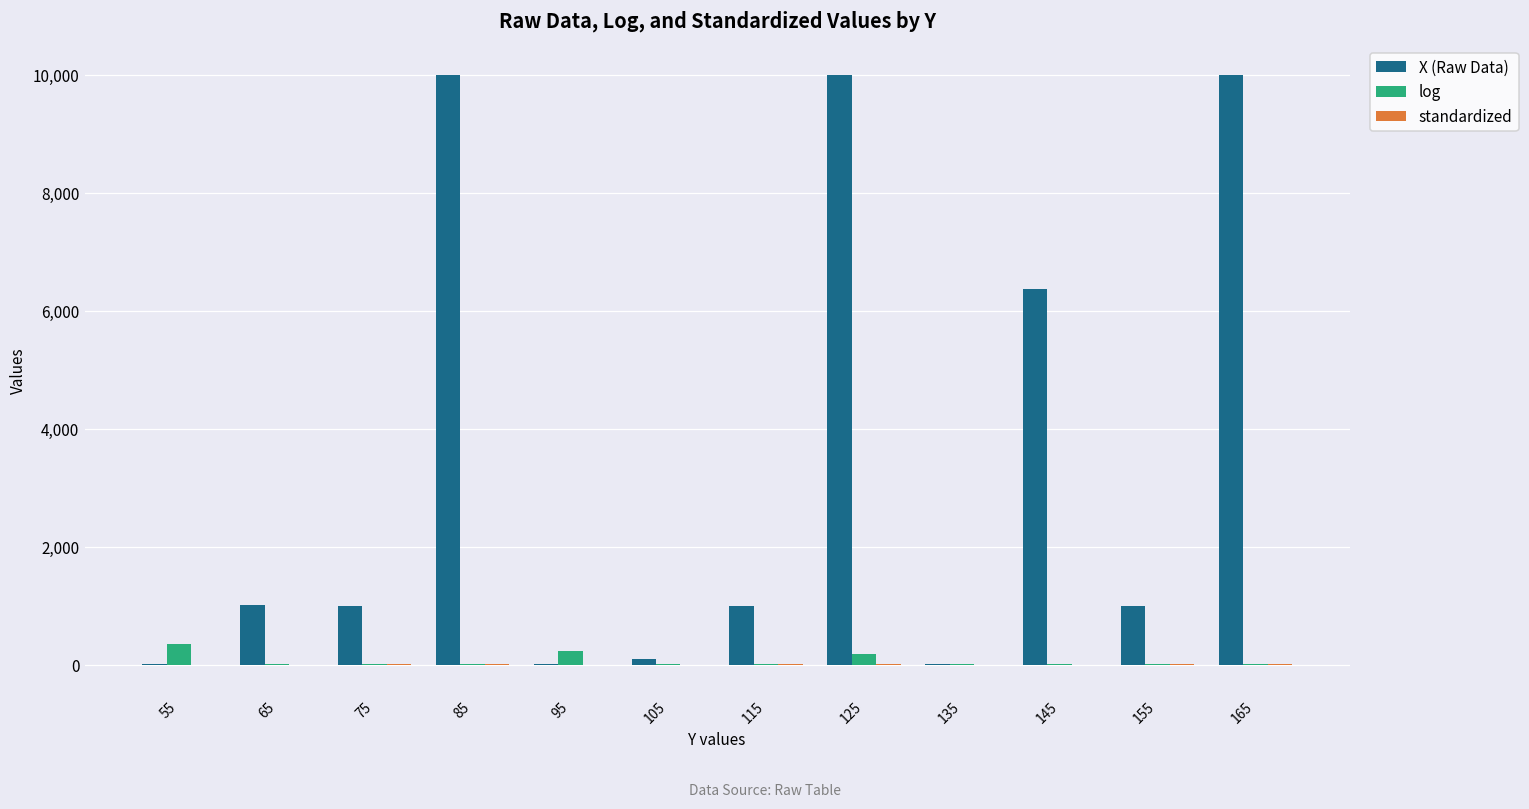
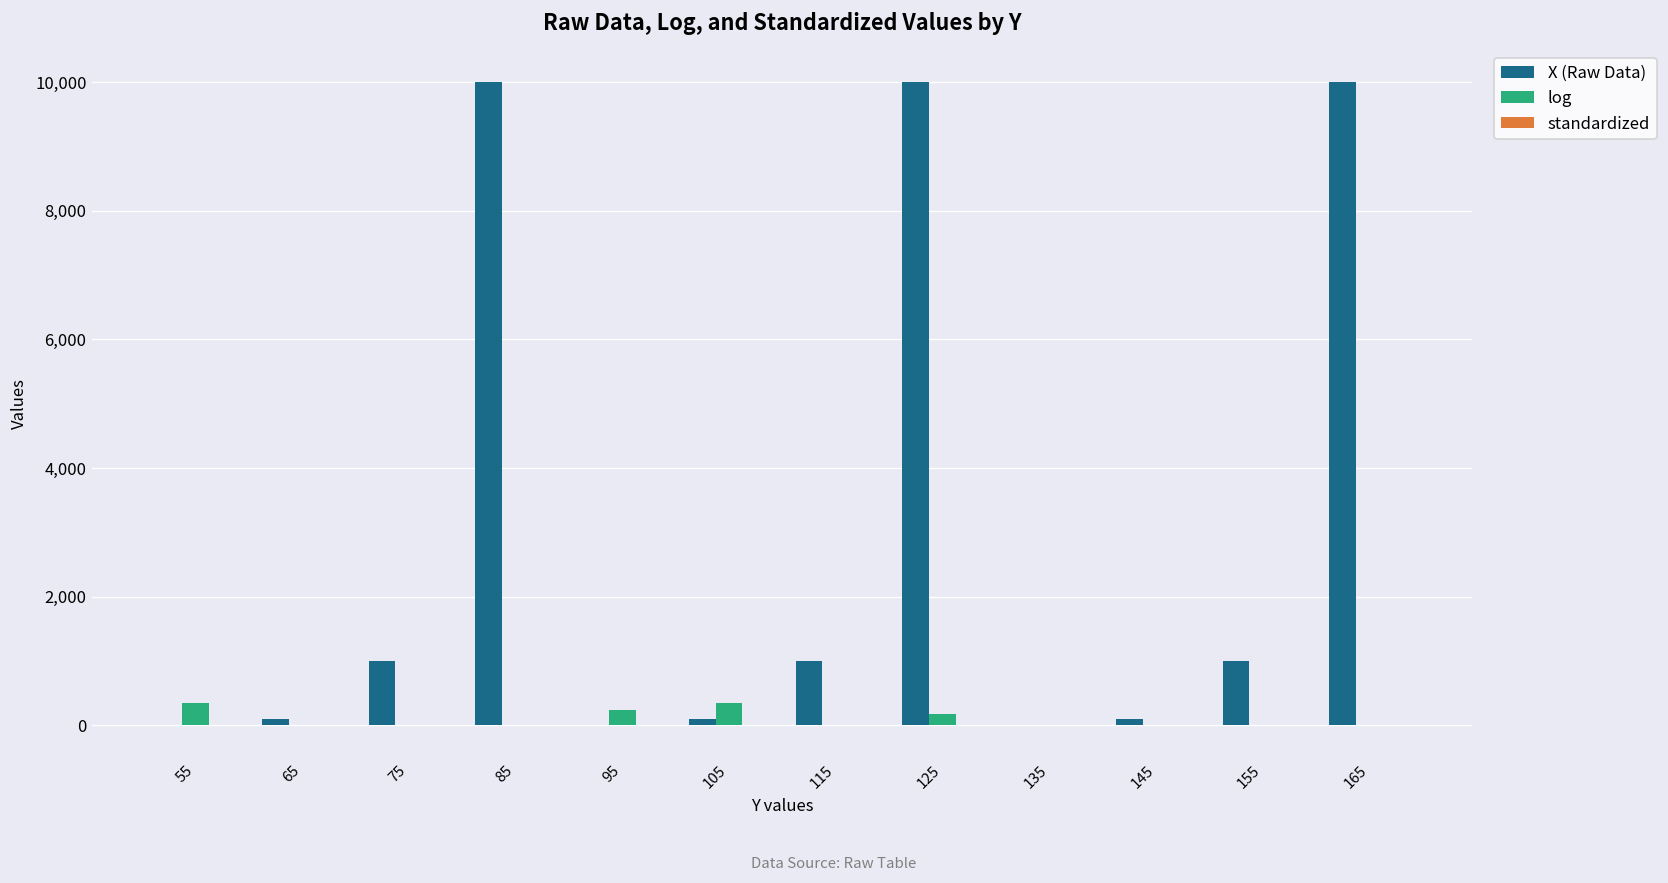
X (Raw Data), 65: 1,000 -> 100
log, 105: 0 -> 300
X (Raw Data), 145: 6,400 -> 100
